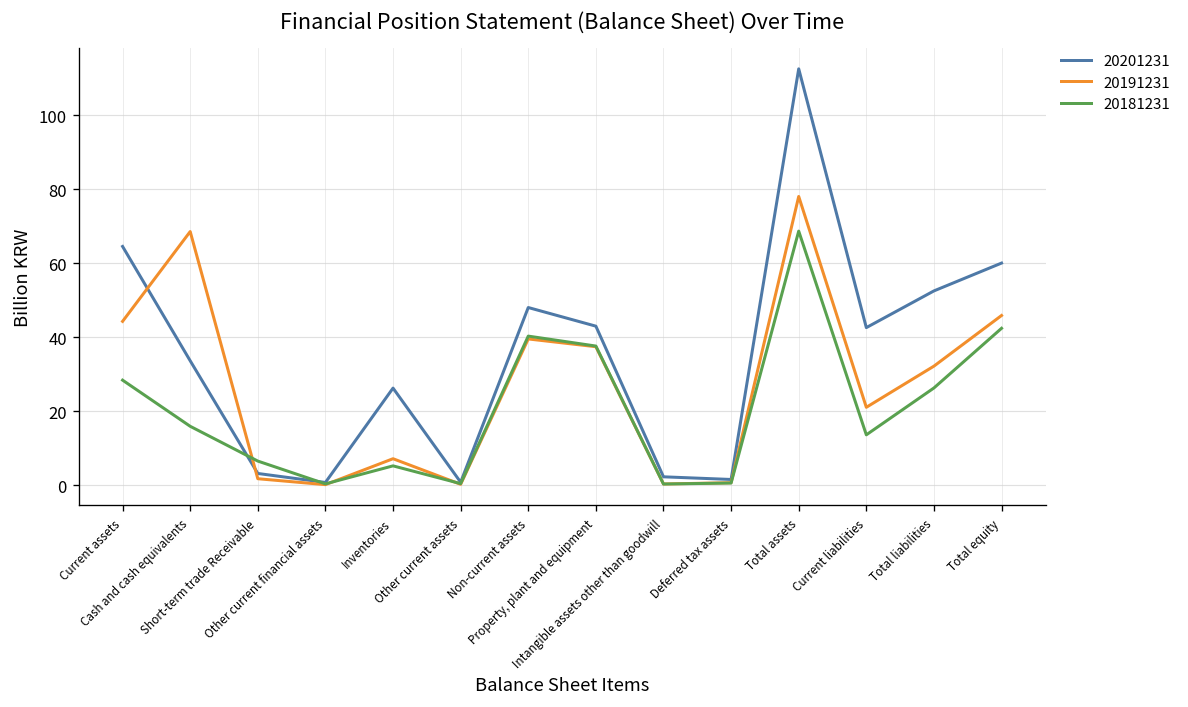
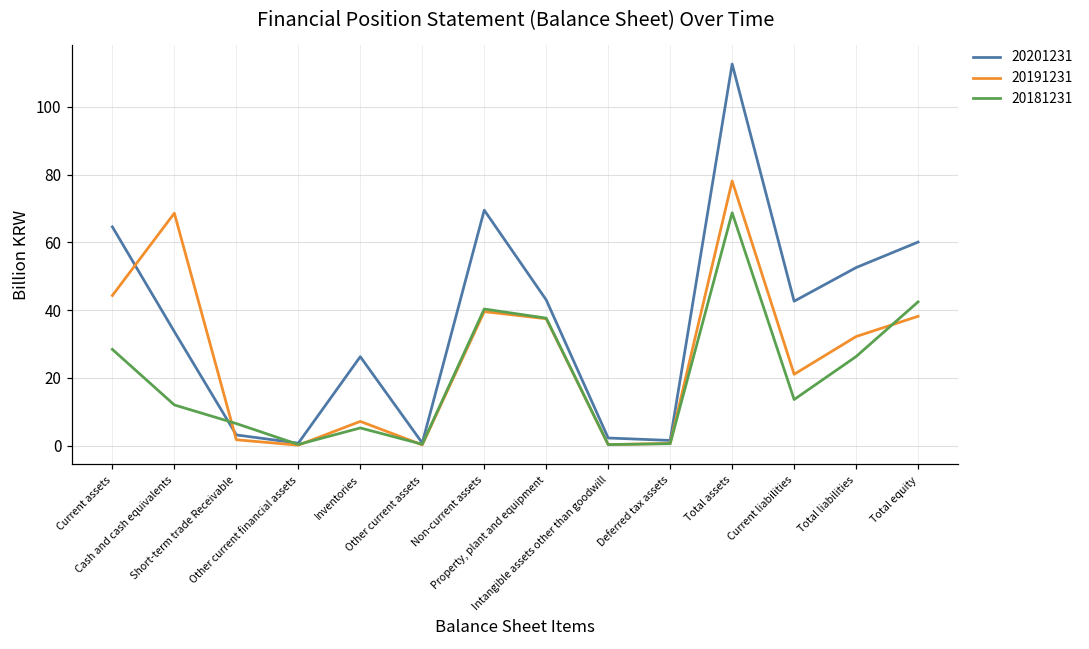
20181231, Cash and cash equivalents: 16 -> 12
20201231, Non-current assets: 48 -> 69
20191231, Total equity: 46 -> 38
